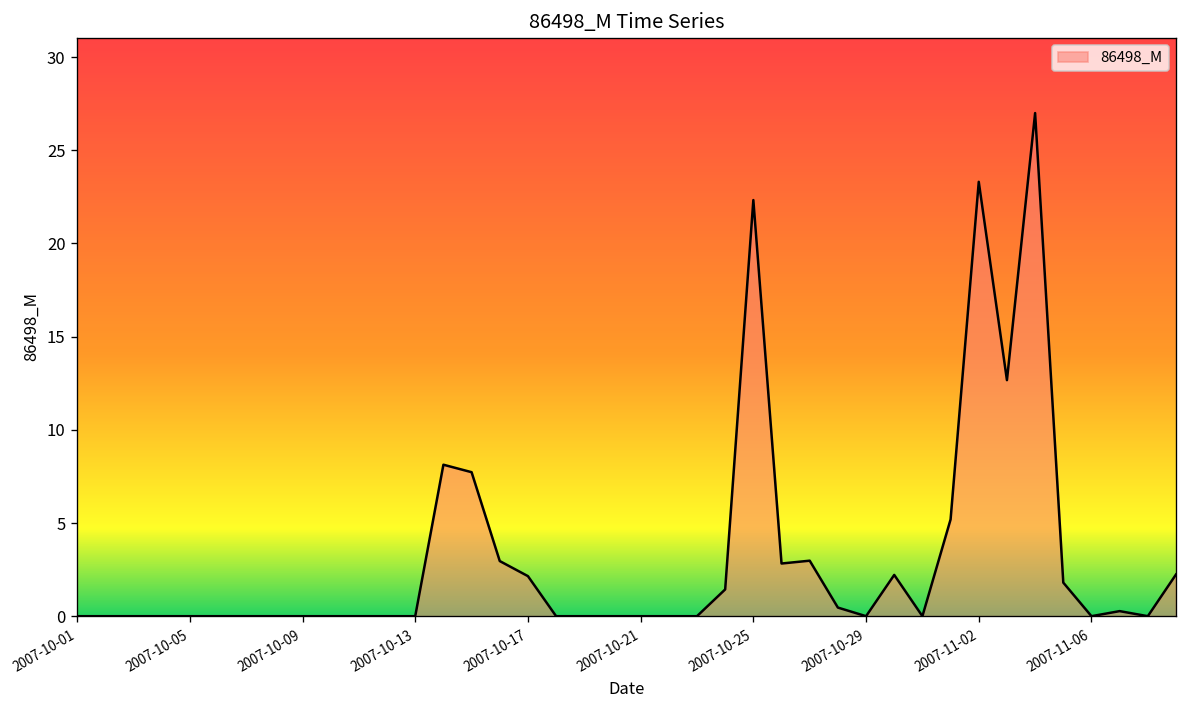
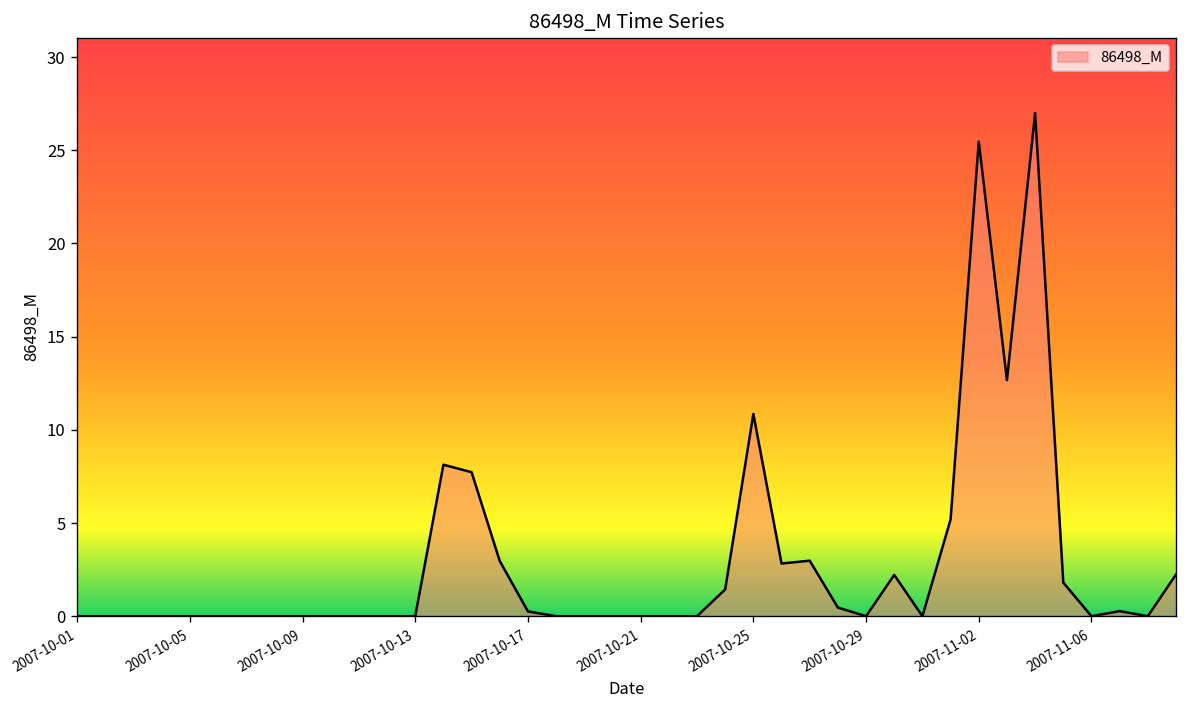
2007-10-17: 2.1 -> 0.3
2007-10-25: 22.3 -> 10.9
2007-11-02: 23.3 -> 25.5
